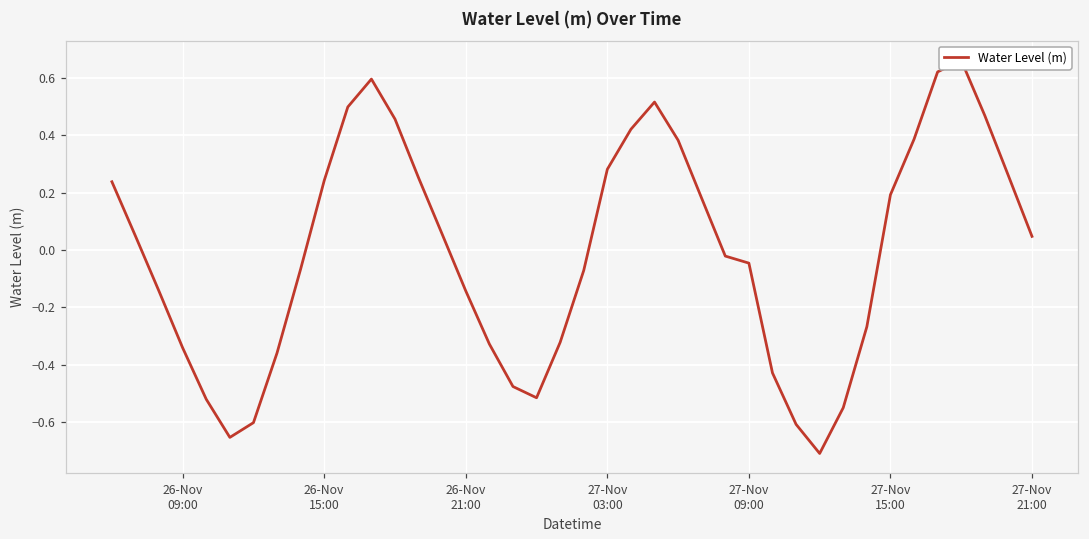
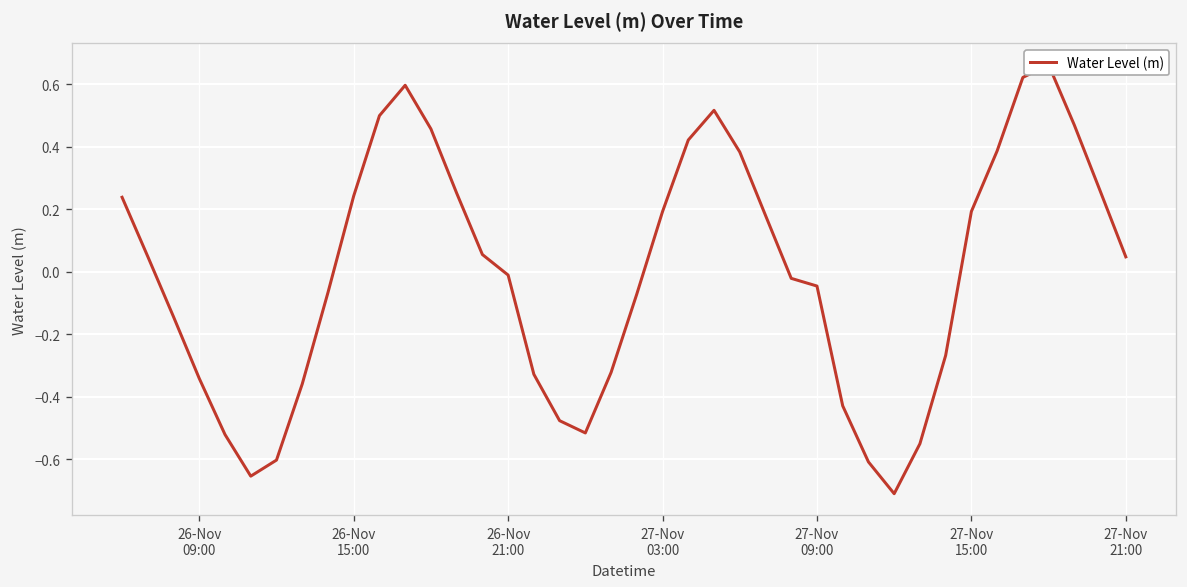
26-Nov 21:00: -0.14 -> -0.01
27-Nov 03:00: 0.28 -> 0.19
